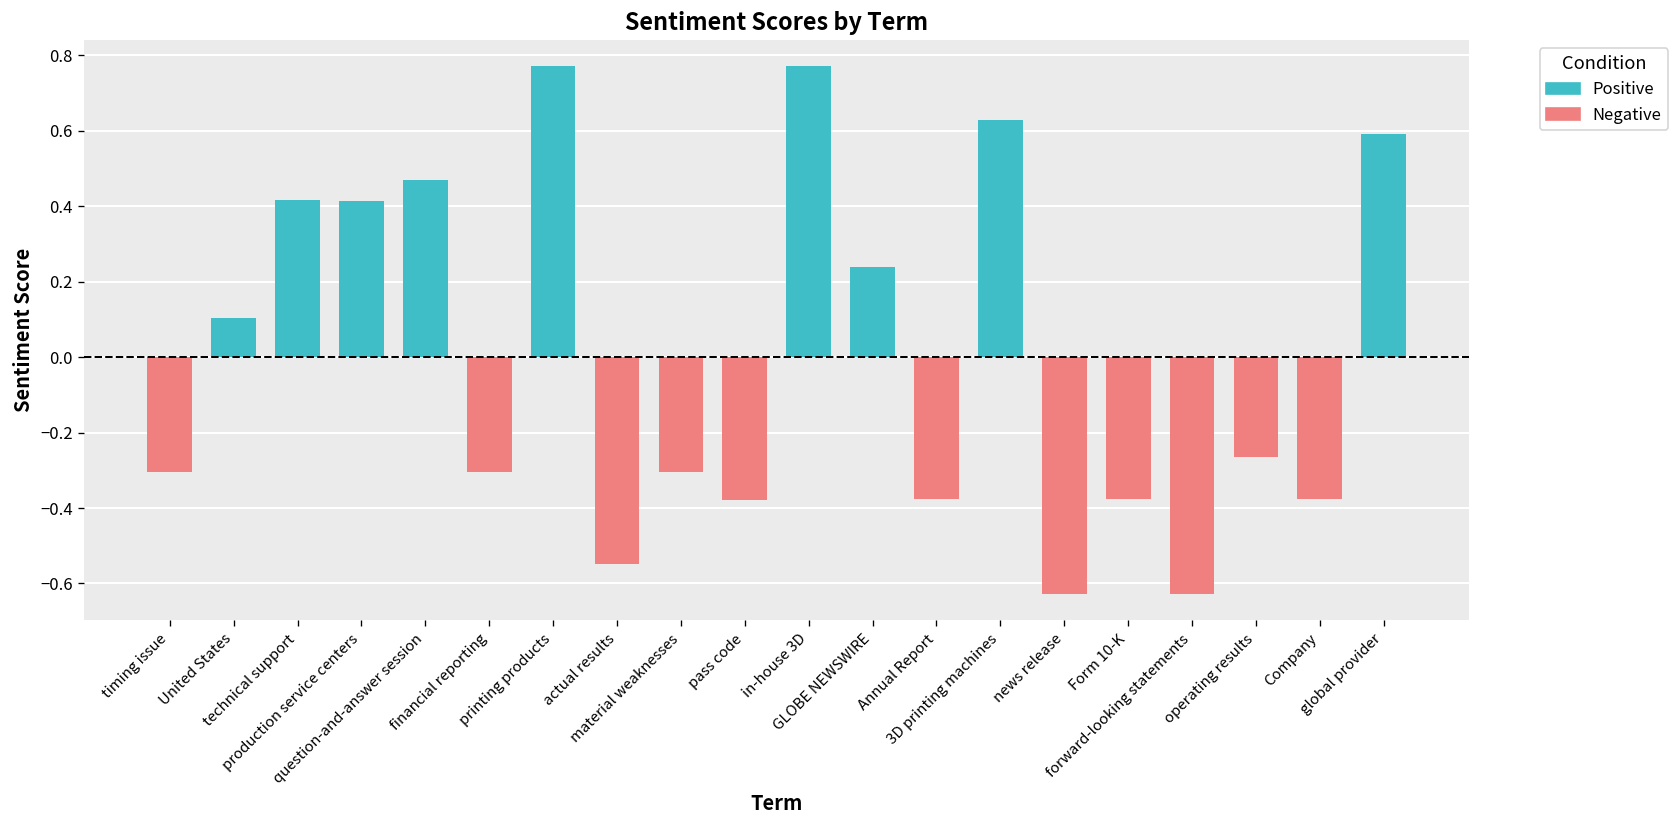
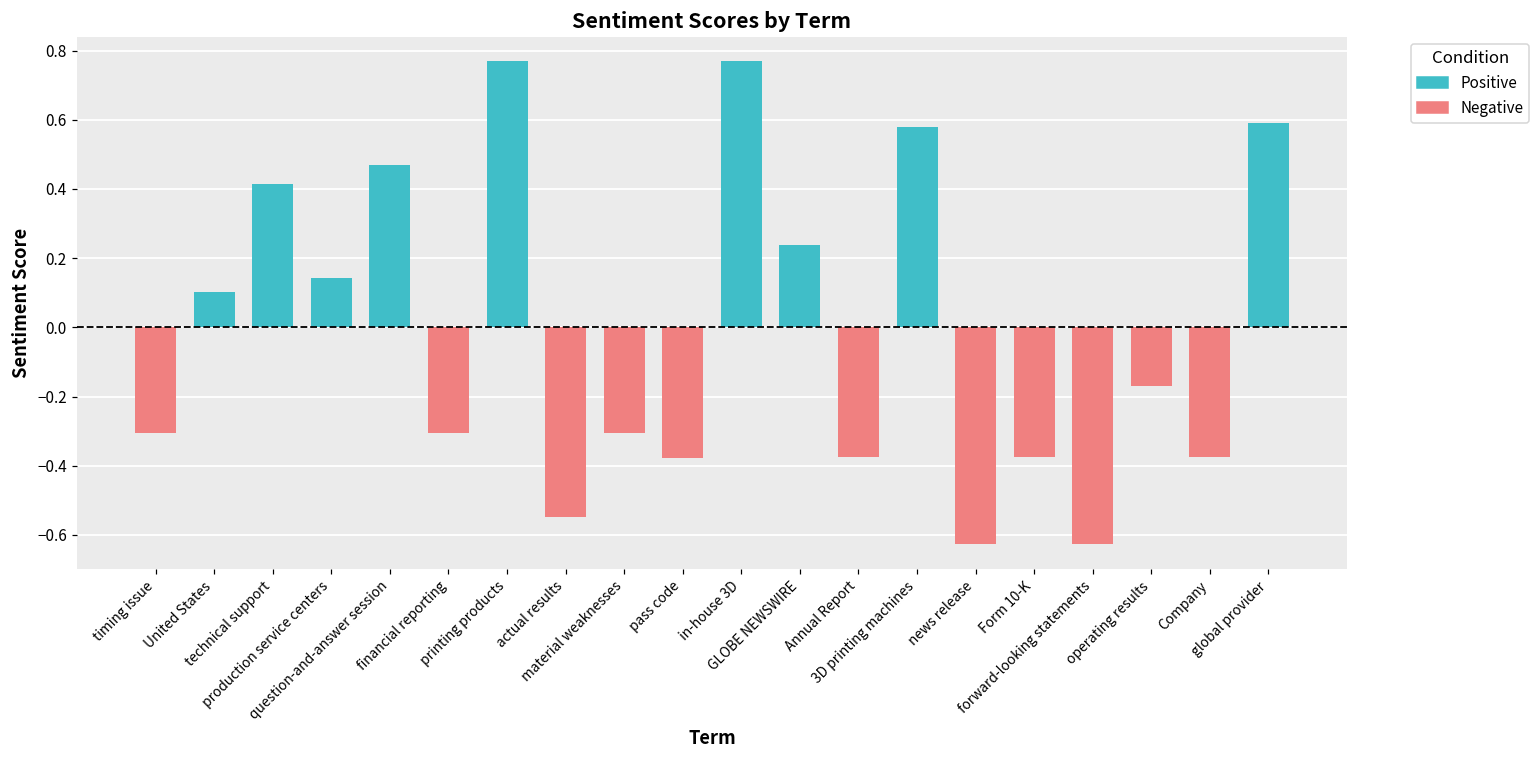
production service centers: 0.41 -> 0.14
3D printing machines: 0.63 -> 0.58
operating results: -0.27 -> -0.17
